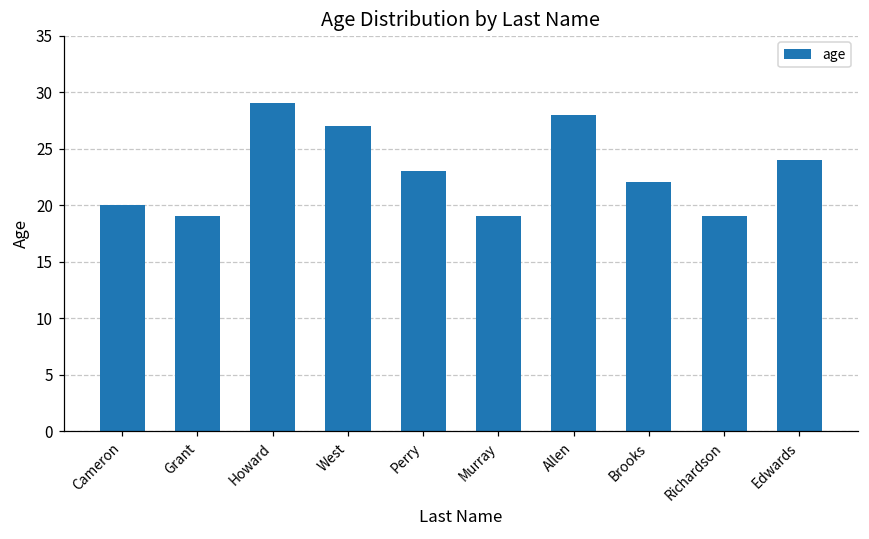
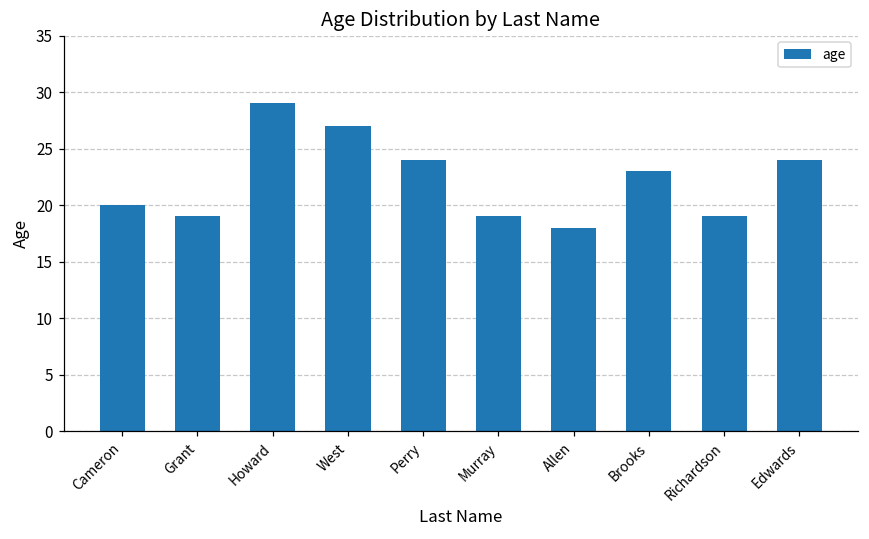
Perry: 23 -> 24
Allen: 28 -> 18
Brooks: 22 -> 23
